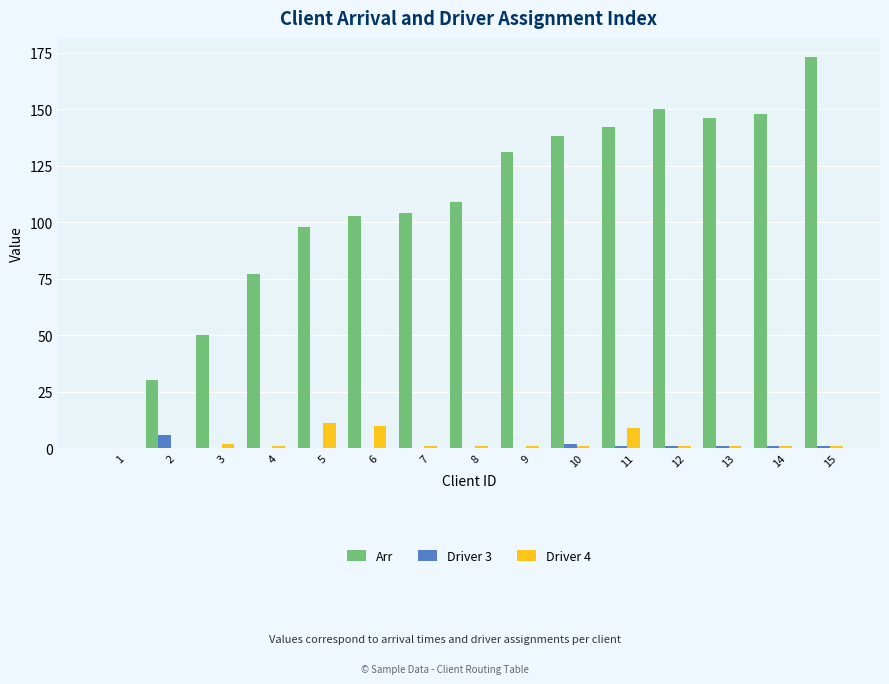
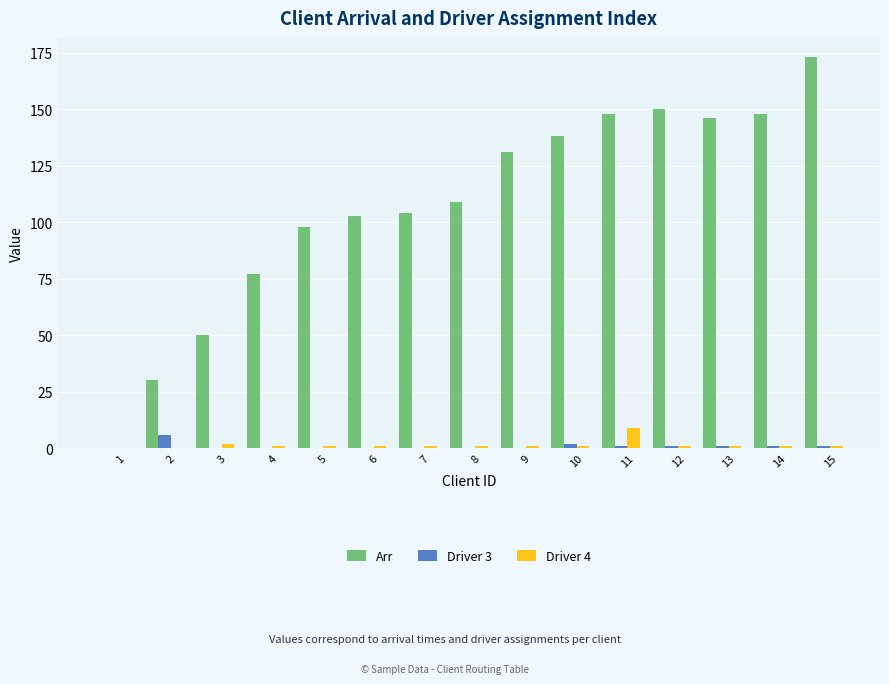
Driver 4, 5: 11 -> 1
Driver 4, 6: 10 -> 1
Arr, 11: 142 -> 148
